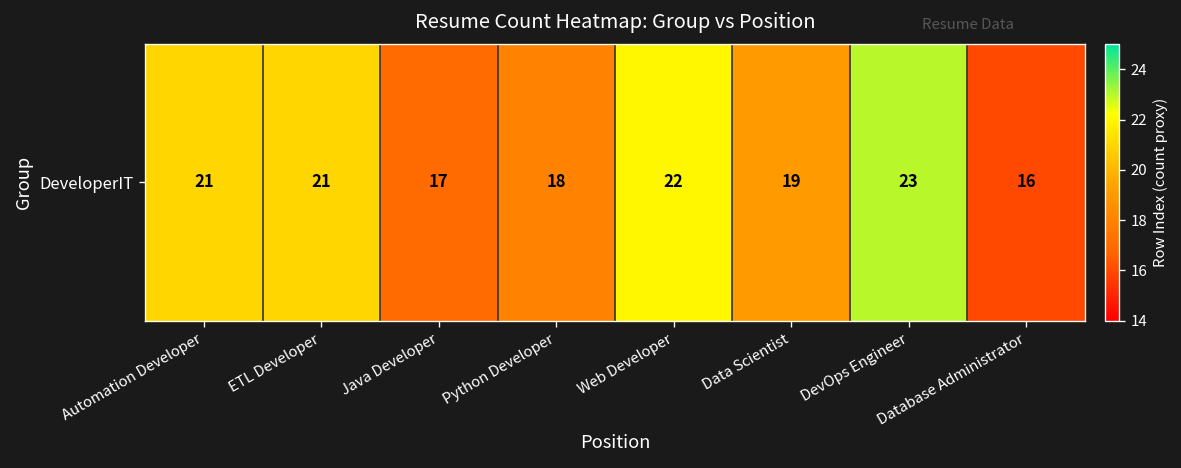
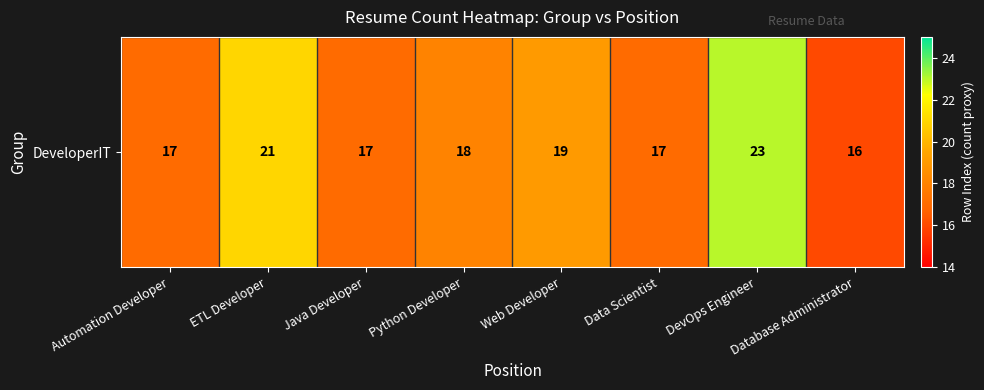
DeveloperIT, Automation Developer: 21 -> 17
DeveloperIT, Web Developer: 22 -> 19
DeveloperIT, Data Scientist: 19 -> 17
